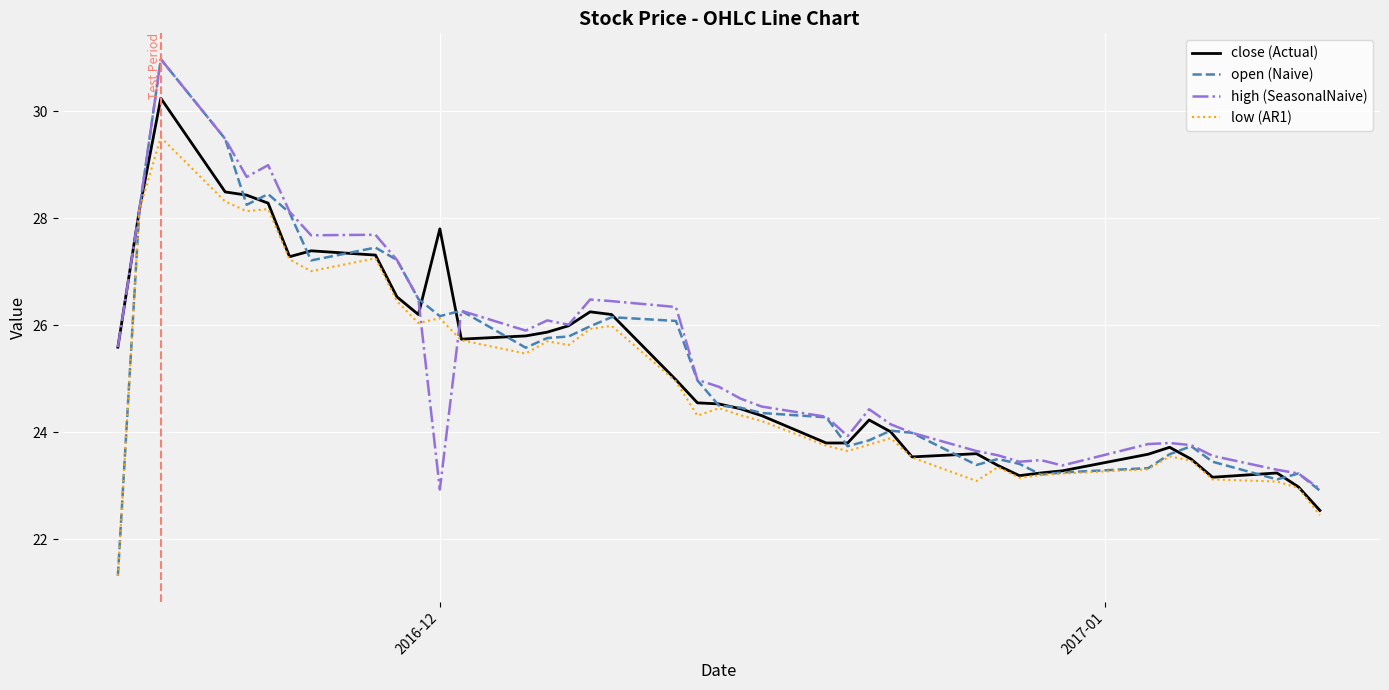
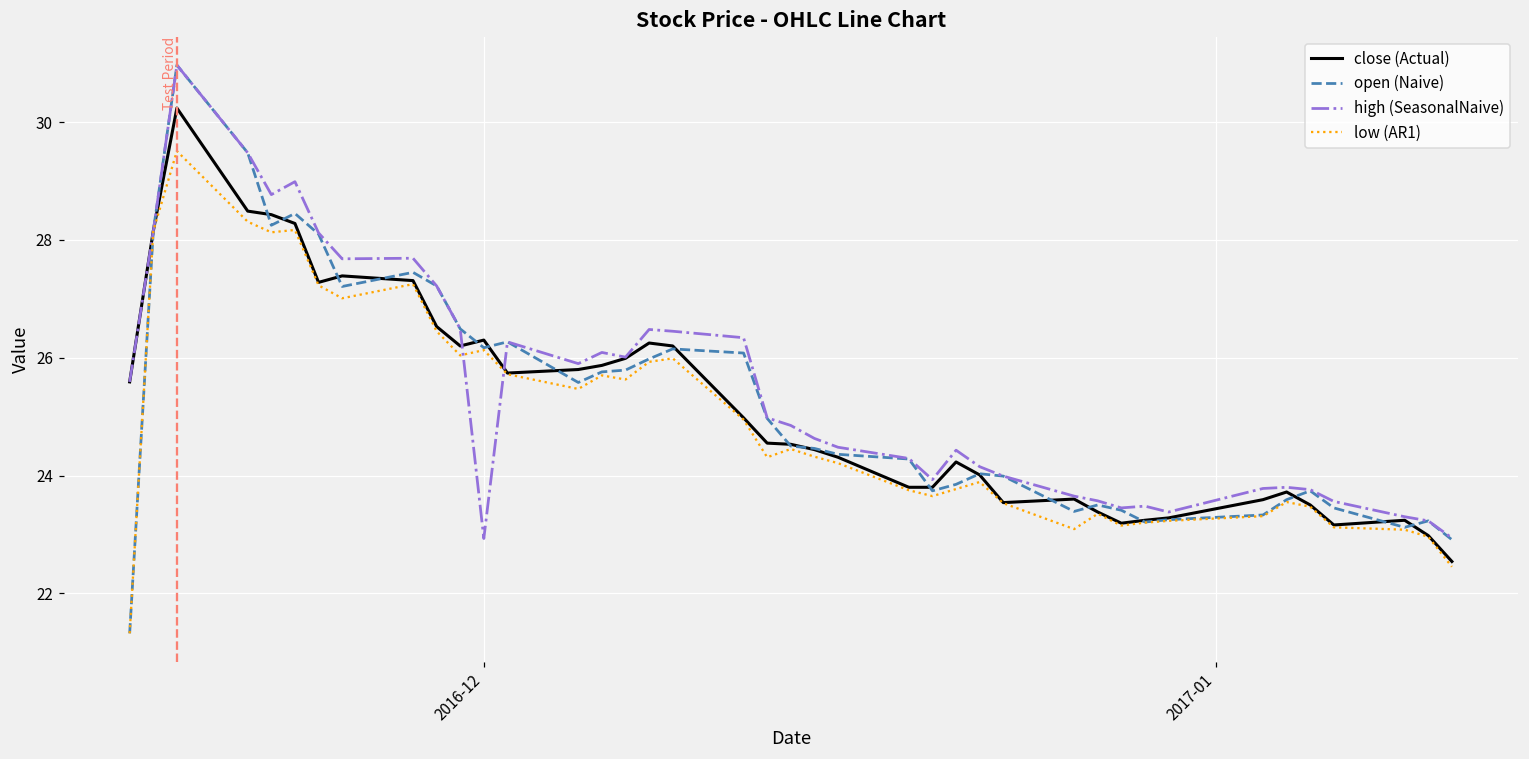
close (Actual), 2016-12: 27.8 -> 26.3
